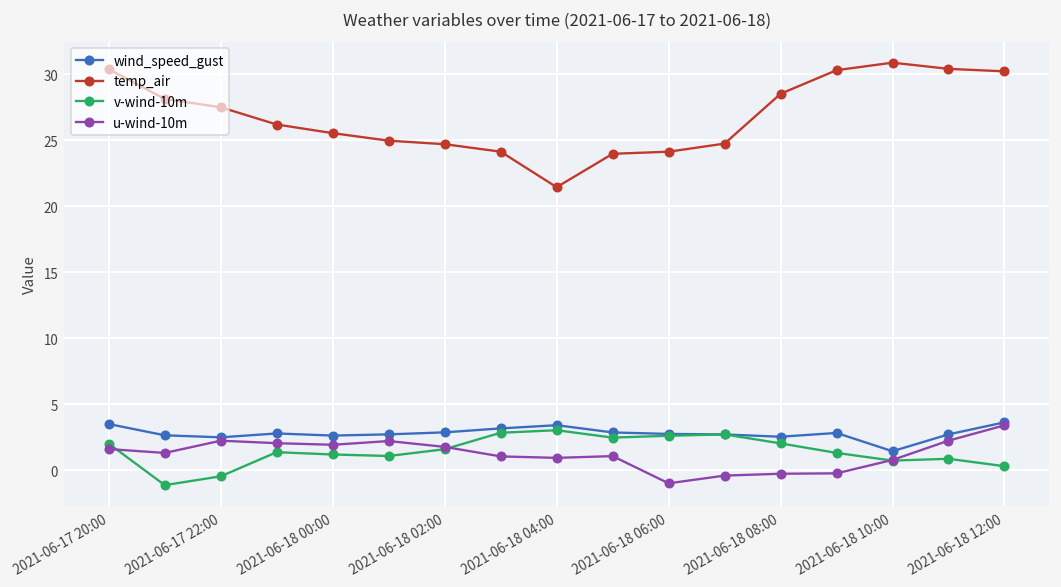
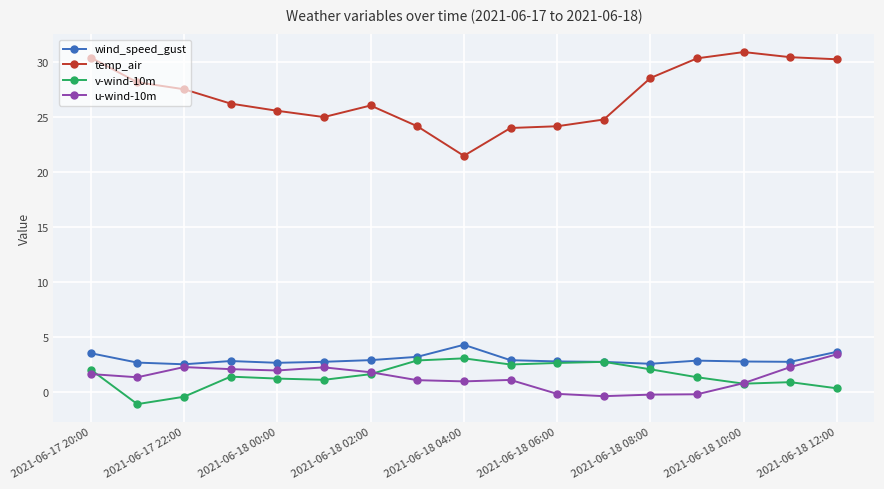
temp_air, 2021-06-18 02:00: 24.7 -> 26.0
wind_speed_gust, 2021-06-18 04:00: 3.4 -> 4.3
u-wind-10m, 2021-06-18 06:00: -1.0 -> -0.2
wind_speed_gust, 2021-06-18 10:00: 1.4 -> 2.7
